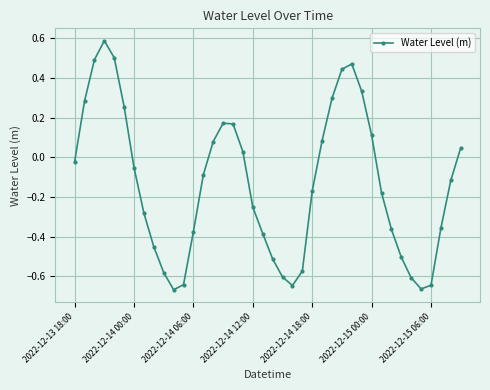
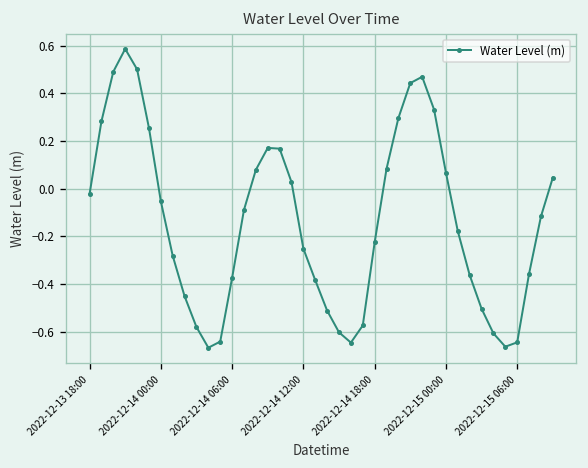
2022-12-14 18:00: -0.17 -> -0.23
2022-12-15 00:00: 0.11 -> 0.07
